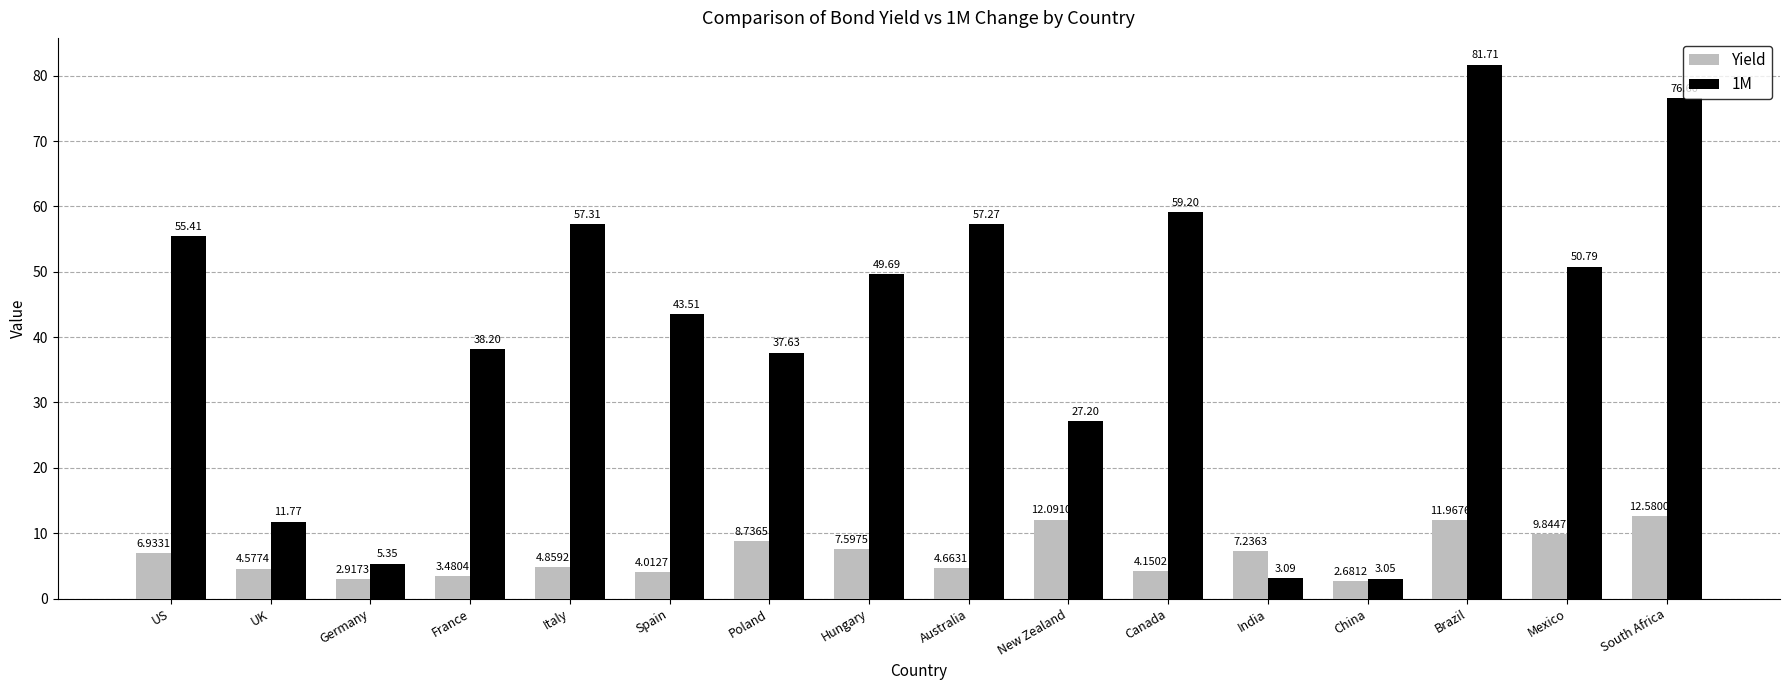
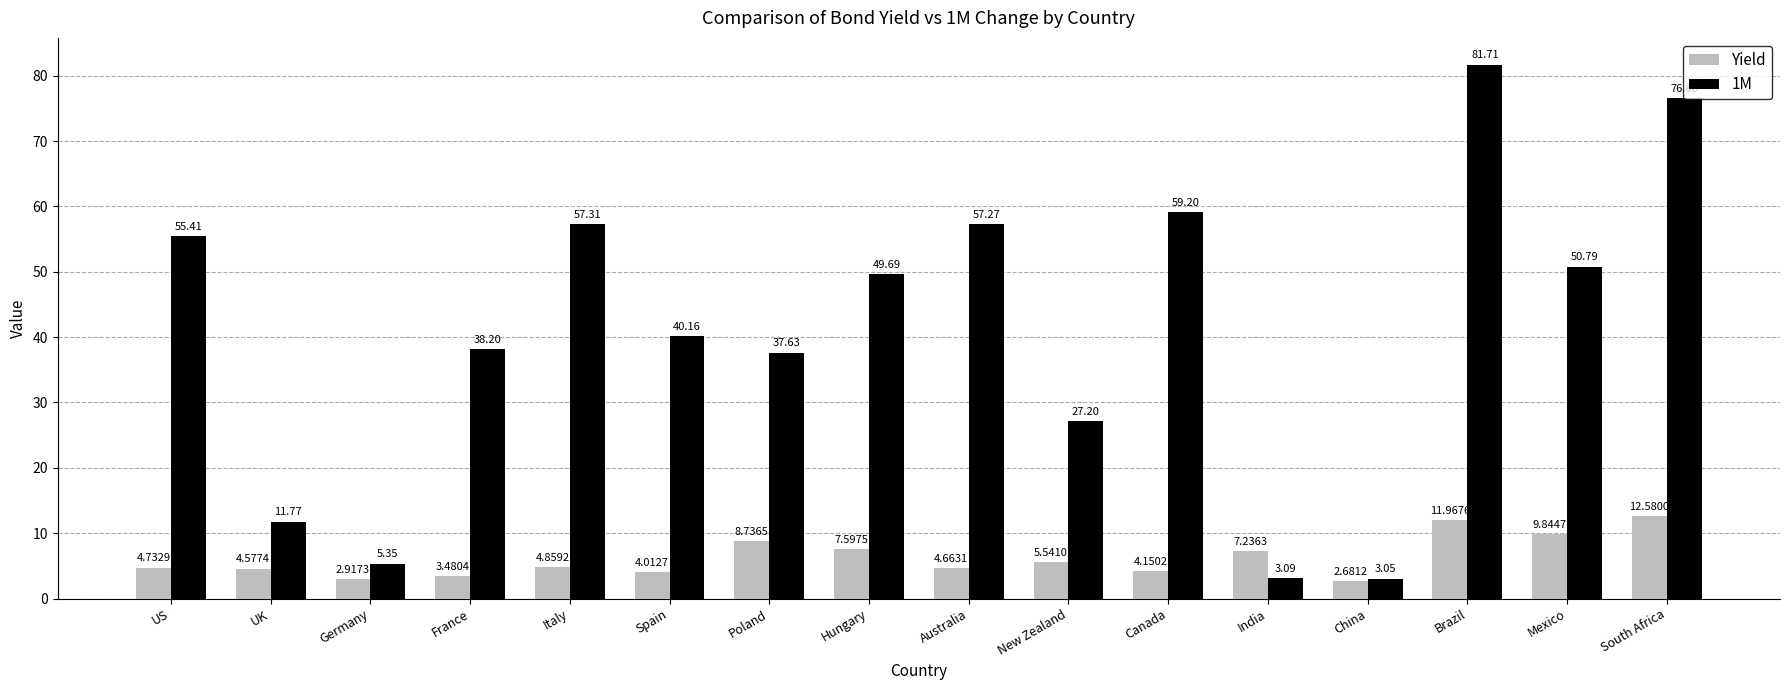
Yield, US: 6.9331 -> 4.7329
1M, Spain: 43.51 -> 40.16
Yield, New Zealand: 12.0910 -> 5.5410
